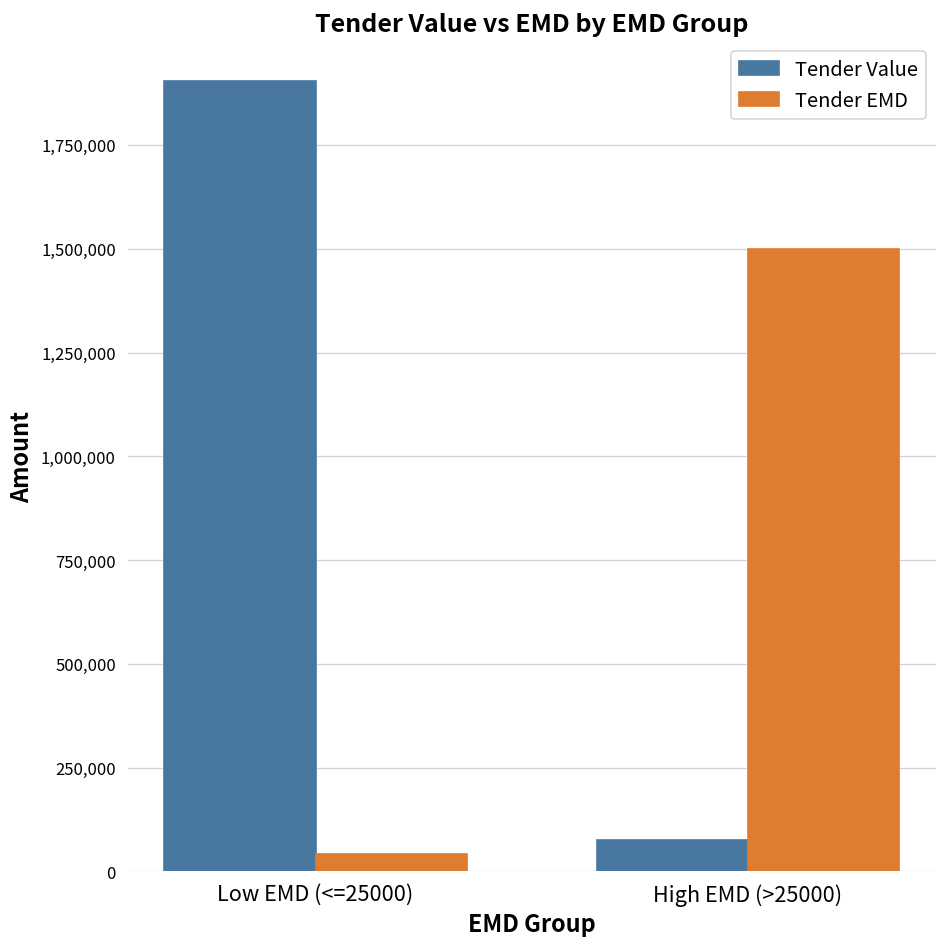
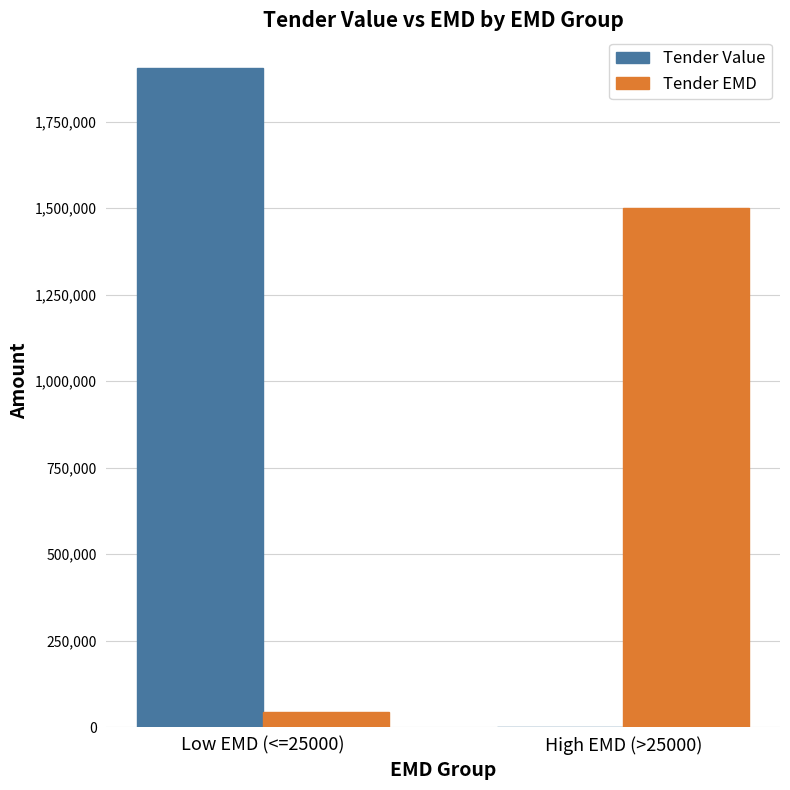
Tender Value, High EMD (>25000): 80,000 -> 0
